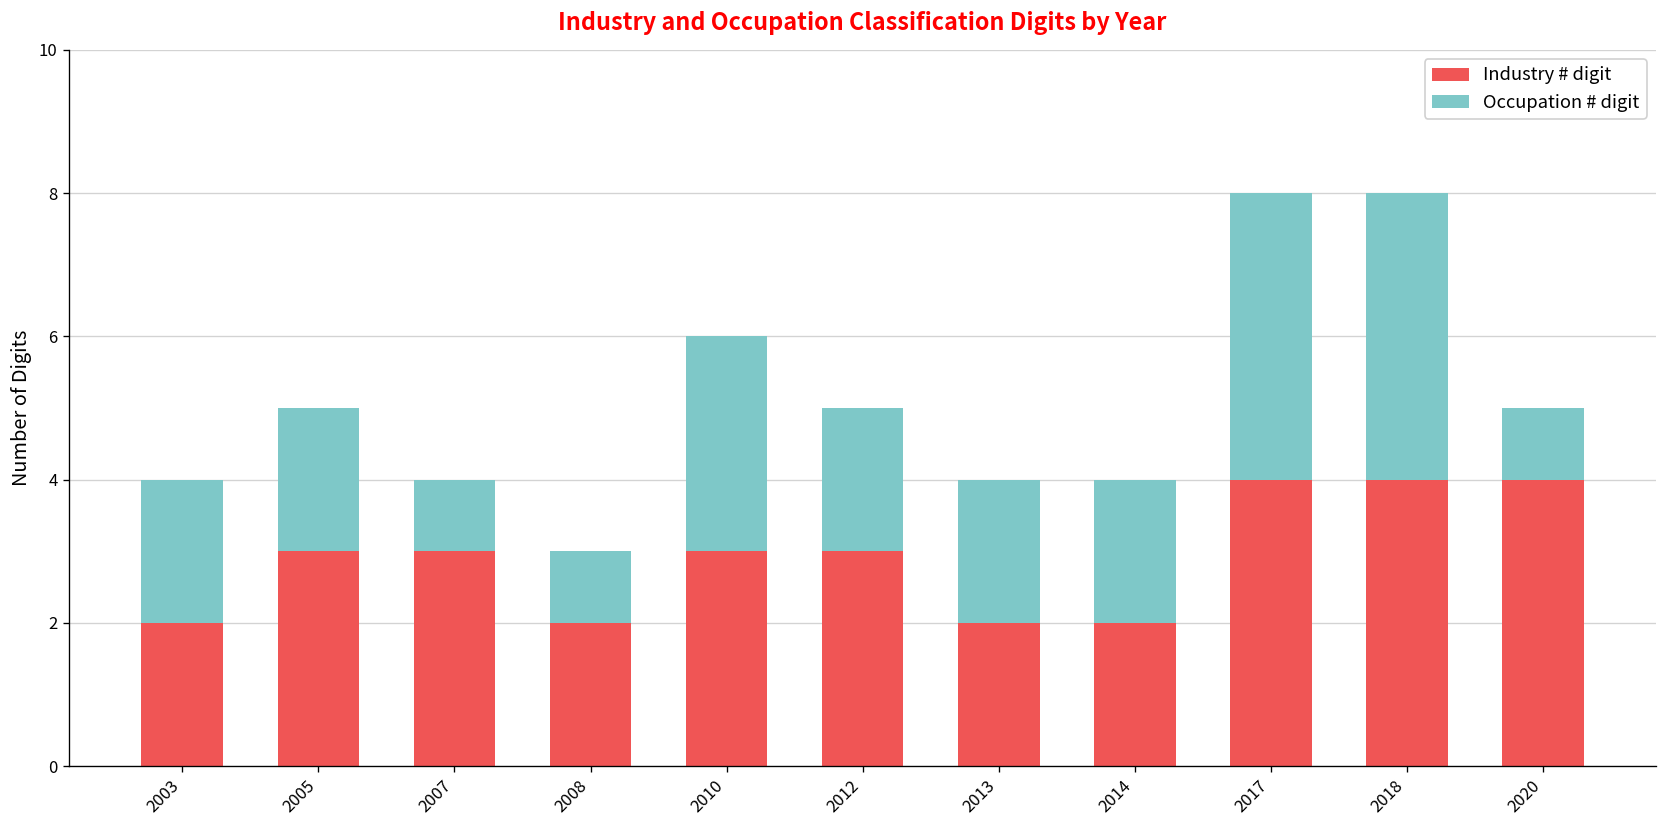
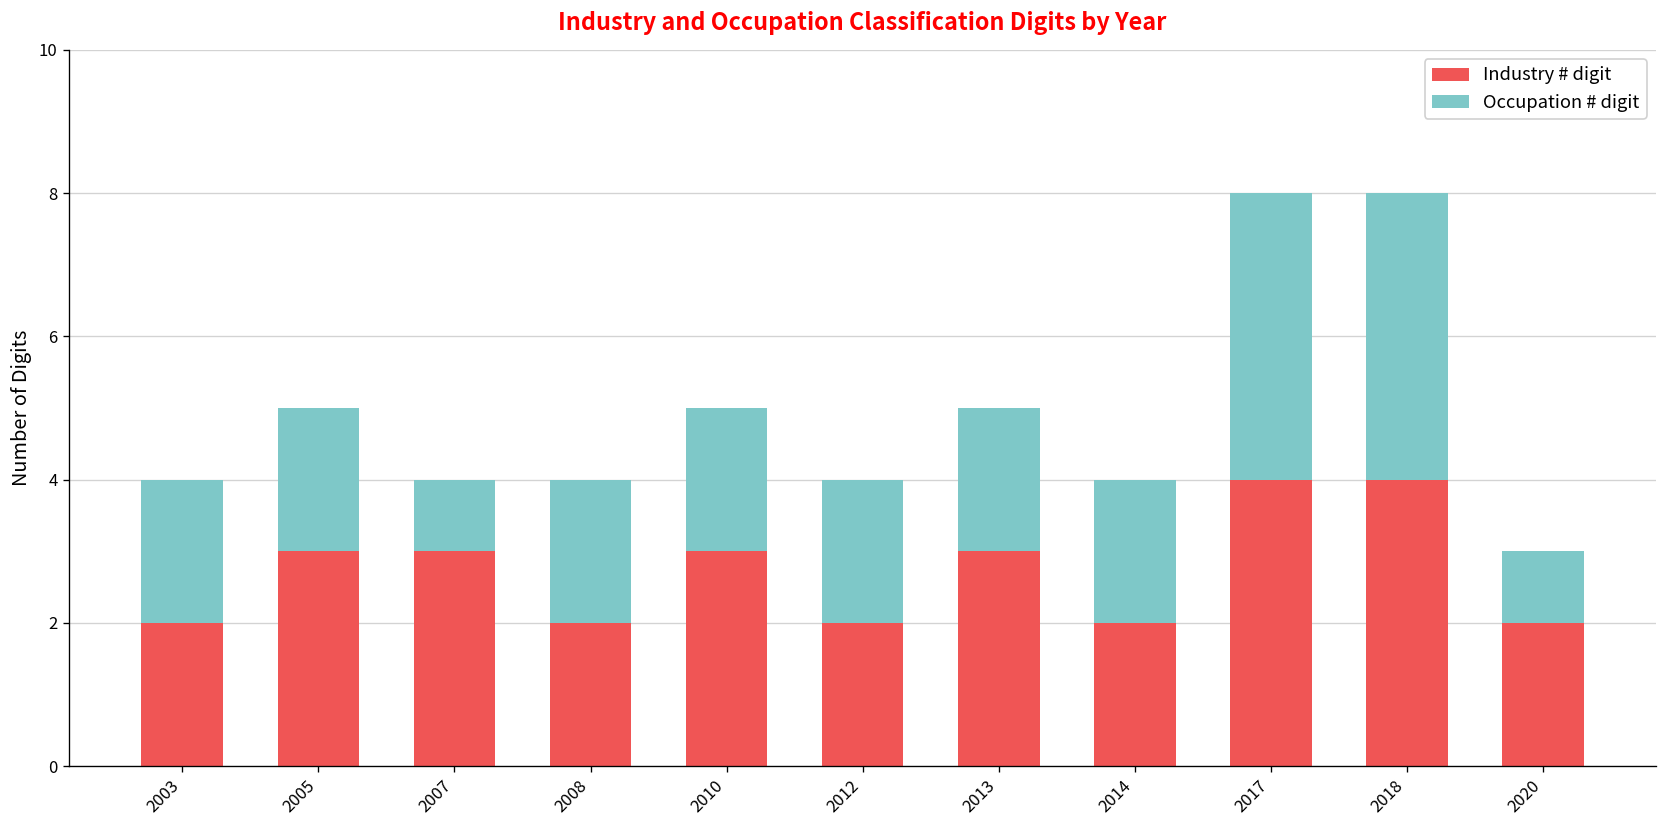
Occupation # digit, 2008: 1 -> 2
Occupation # digit, 2010: 3 -> 2
Industry # digit, 2012: 3 -> 2
Industry # digit, 2013: 2 -> 3
Industry # digit, 2020: 4 -> 2
